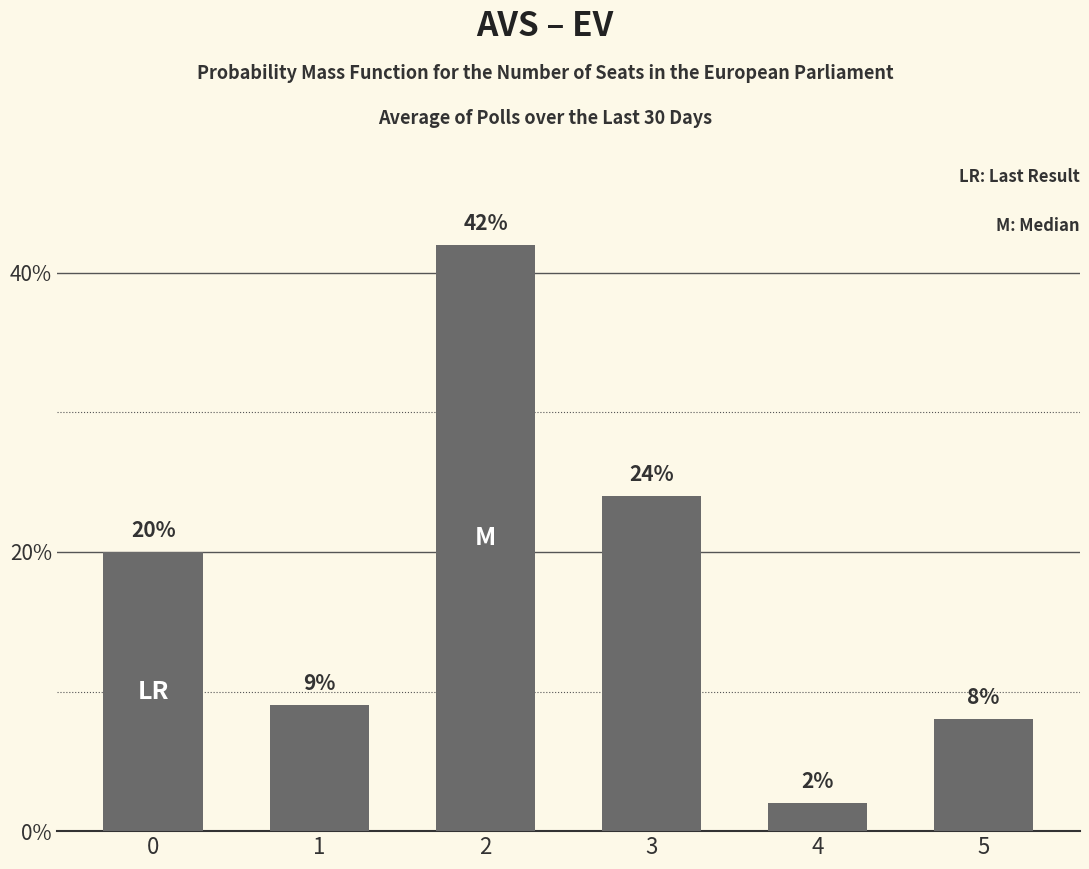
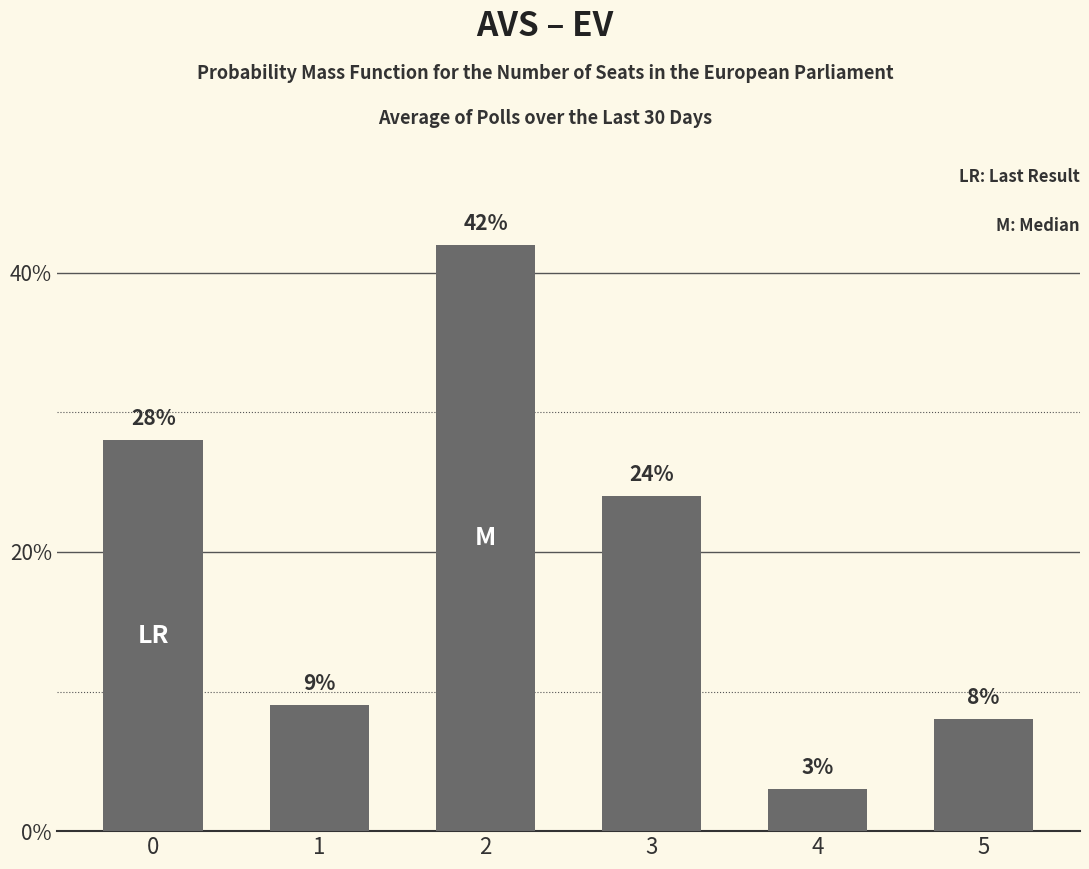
0: 20% -> 28%
4: 2% -> 3%
